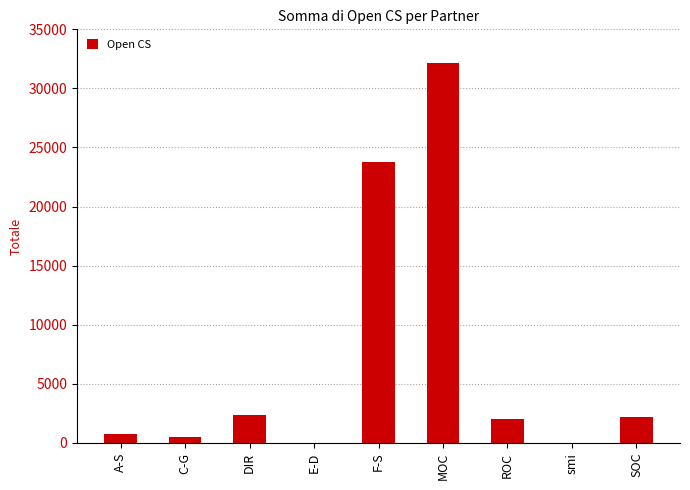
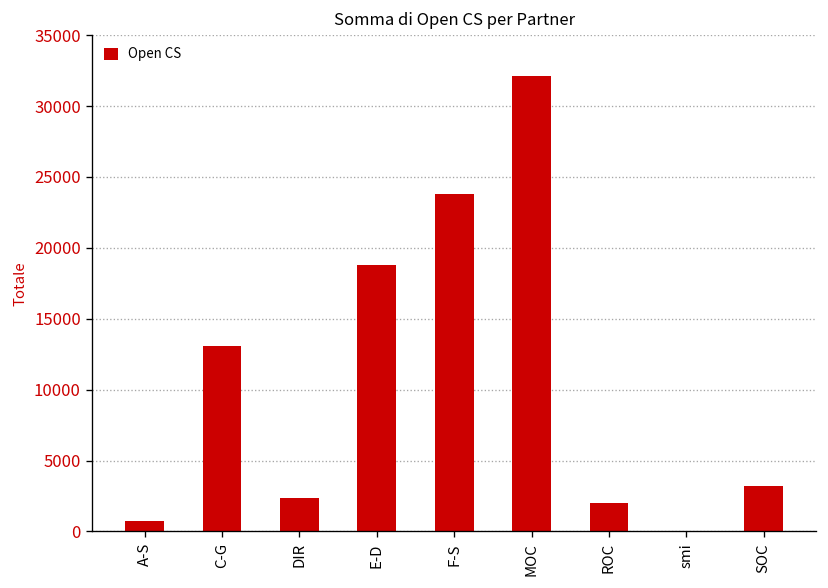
C-G: 500 -> 13100
E-D: 0 -> 18800
SOC: 2200 -> 3200
